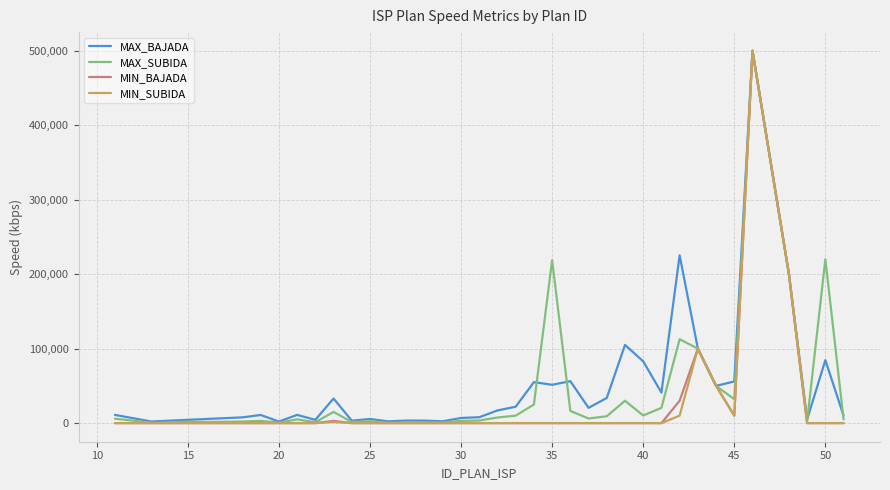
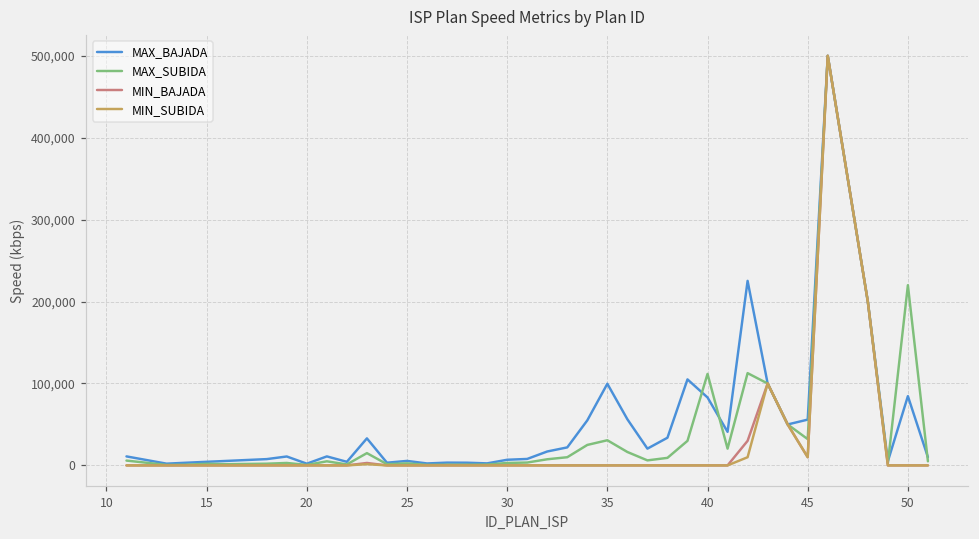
MAX_BAJADA, 35: 50,000 -> 100,000
MAX_SUBIDA, 35: 220,000 -> 30,000
MAX_SUBIDA, 40: 10,000 -> 110,000
